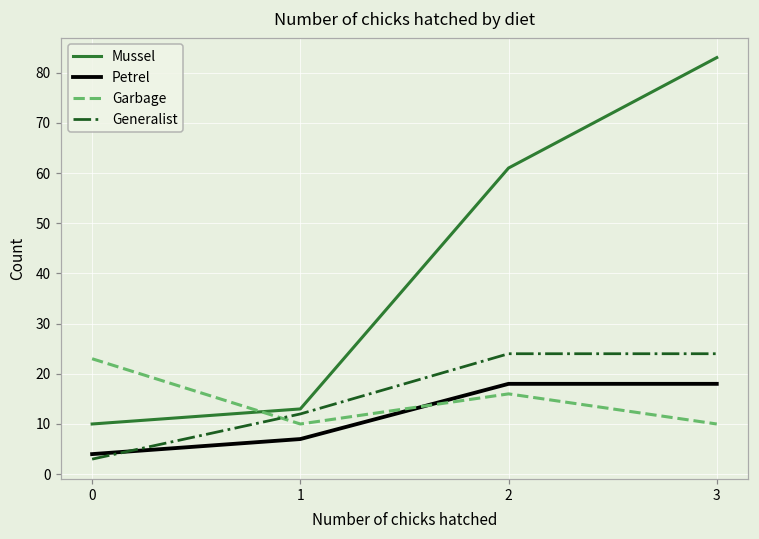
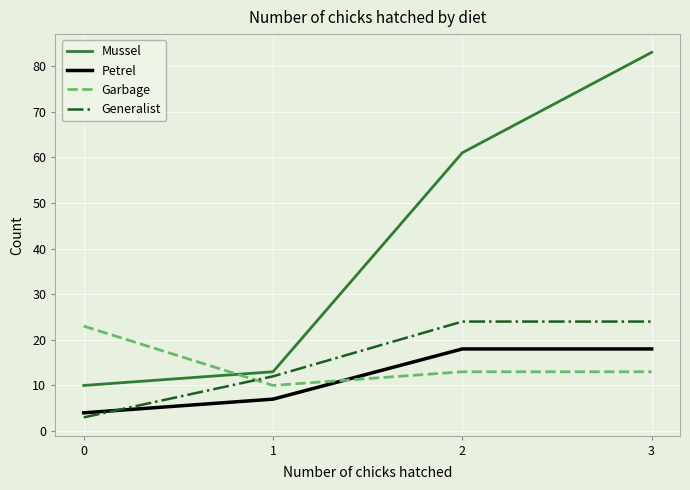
Garbage, 2: 16 -> 13
Garbage, 3: 10 -> 13
